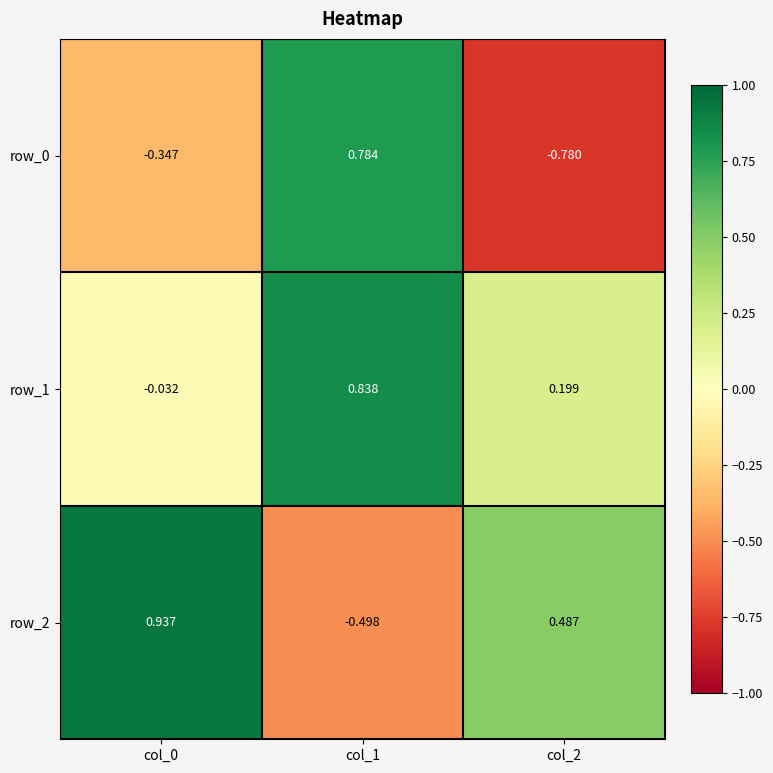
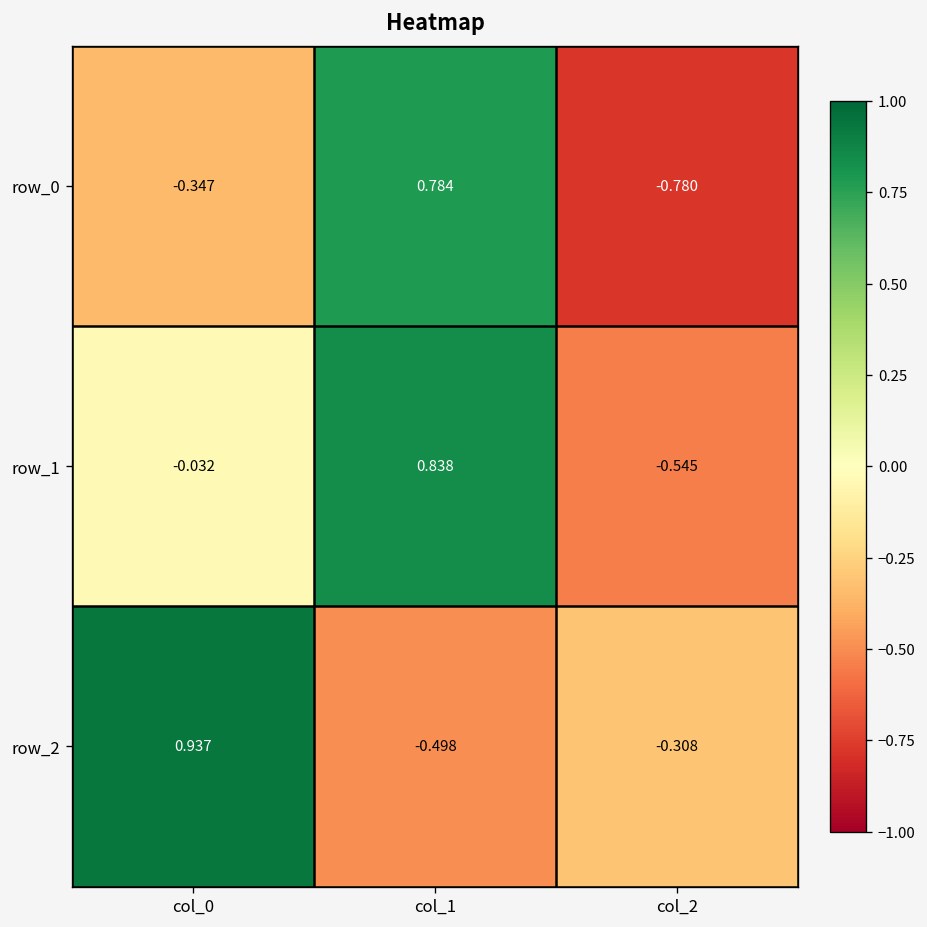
row_1, col_2: 0.199 -> -0.545
row_2, col_2: 0.487 -> -0.308
